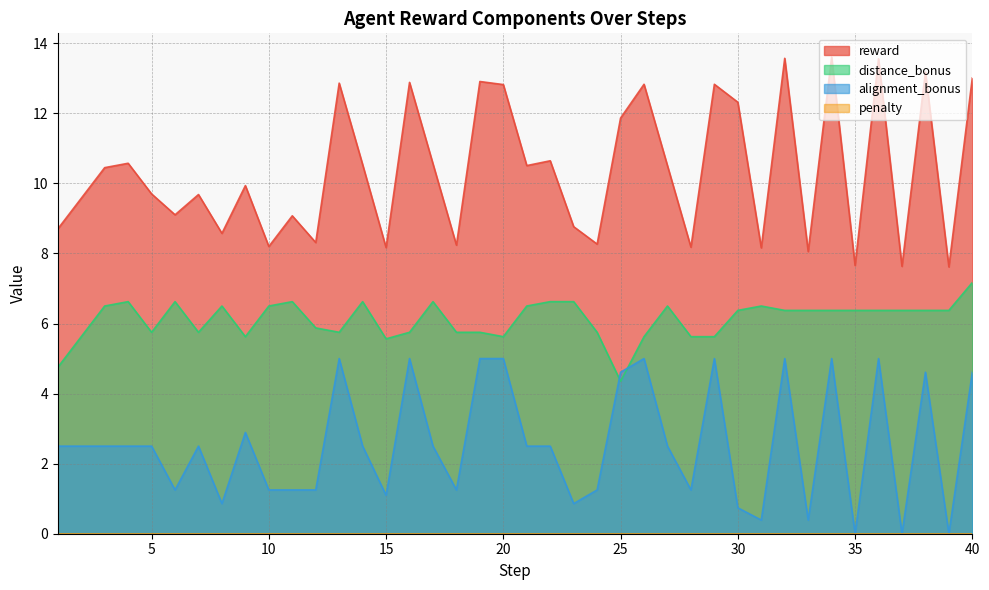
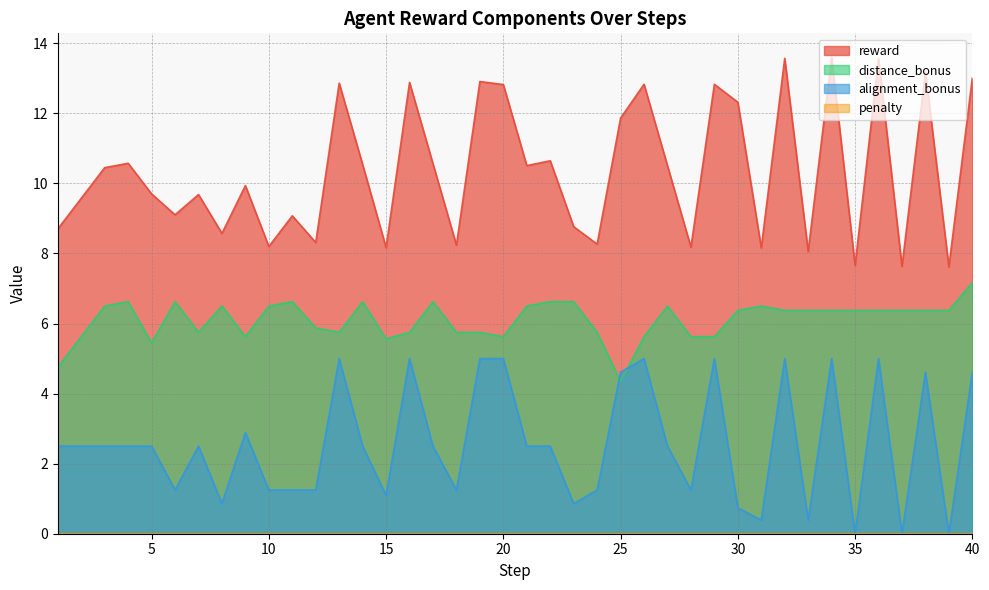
distance_bonus, 5: 5.8 -> 5.4
